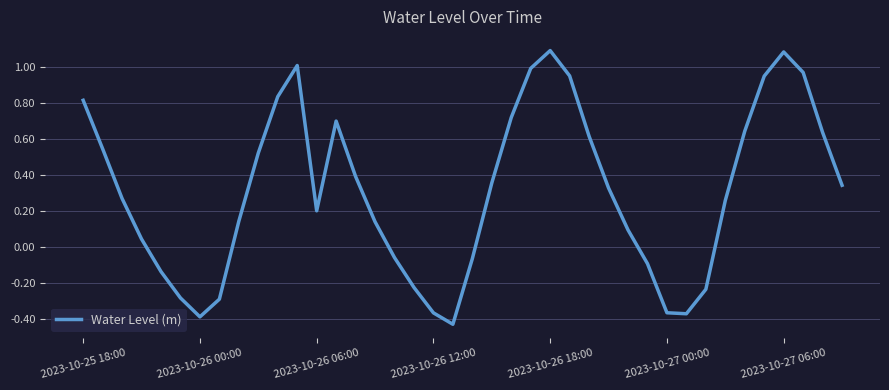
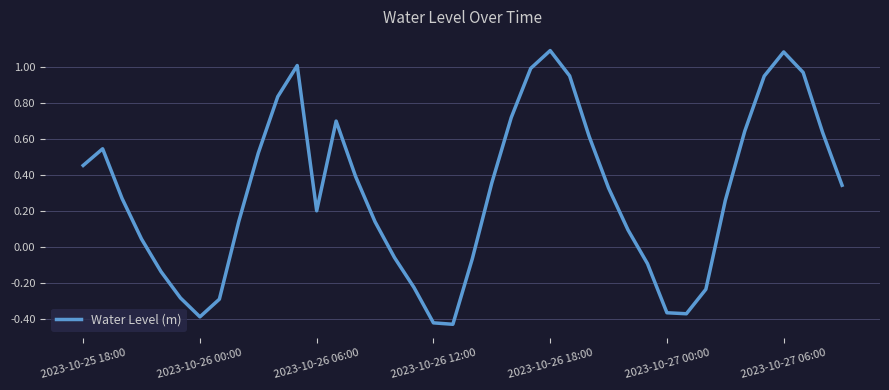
2023-10-25 18:00: 0.81 -> 0.45
2023-10-26 12:00: -0.37 -> -0.42
